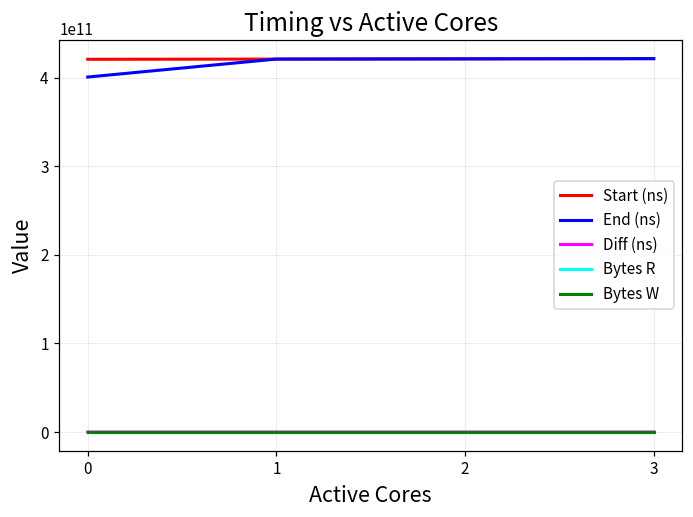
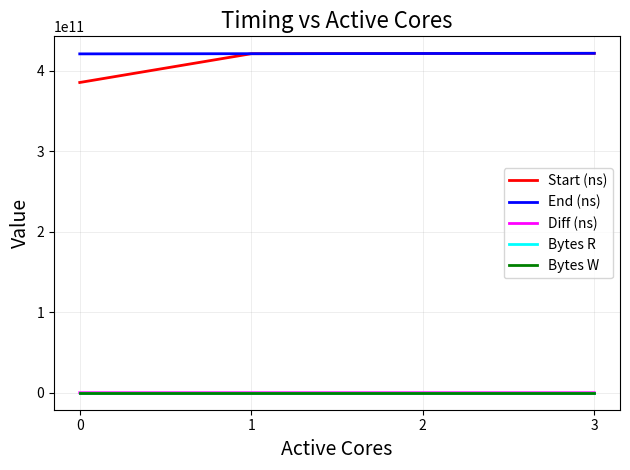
Start (ns), 0: 420000000000 -> 390000000000
End (ns), 0: 400000000000 -> 420000000000
